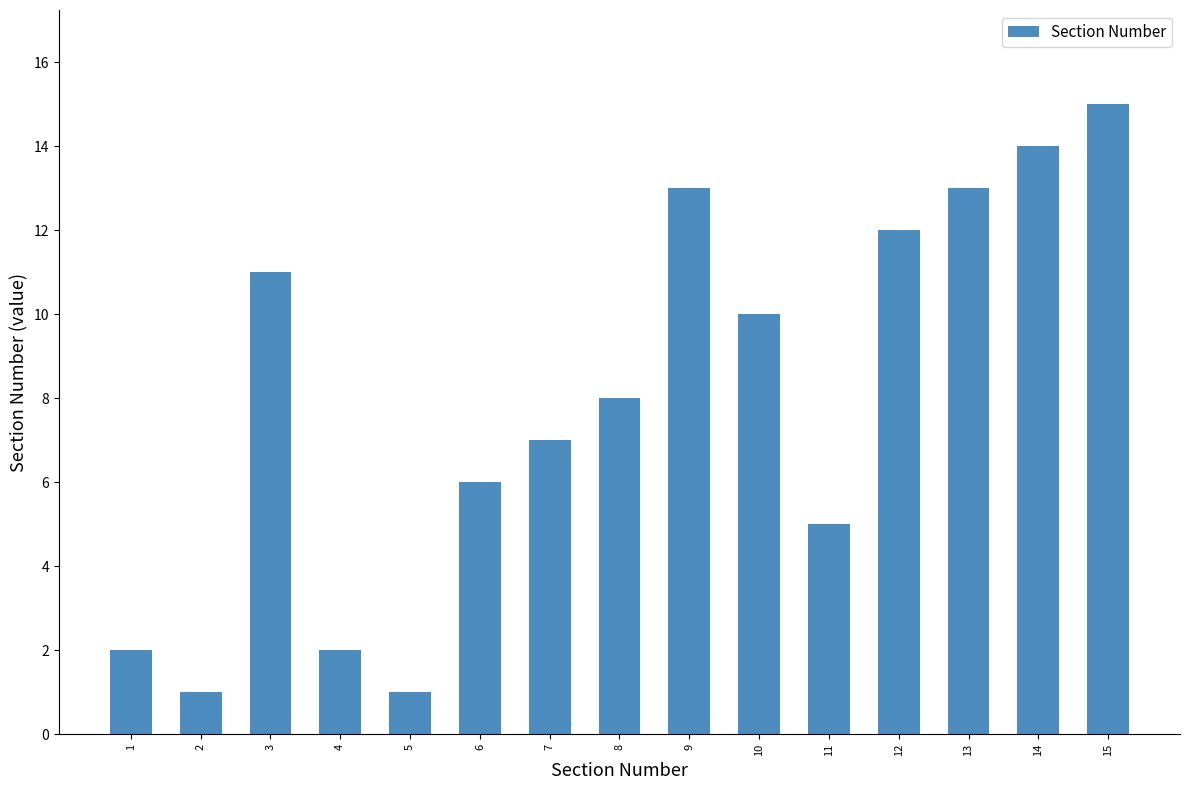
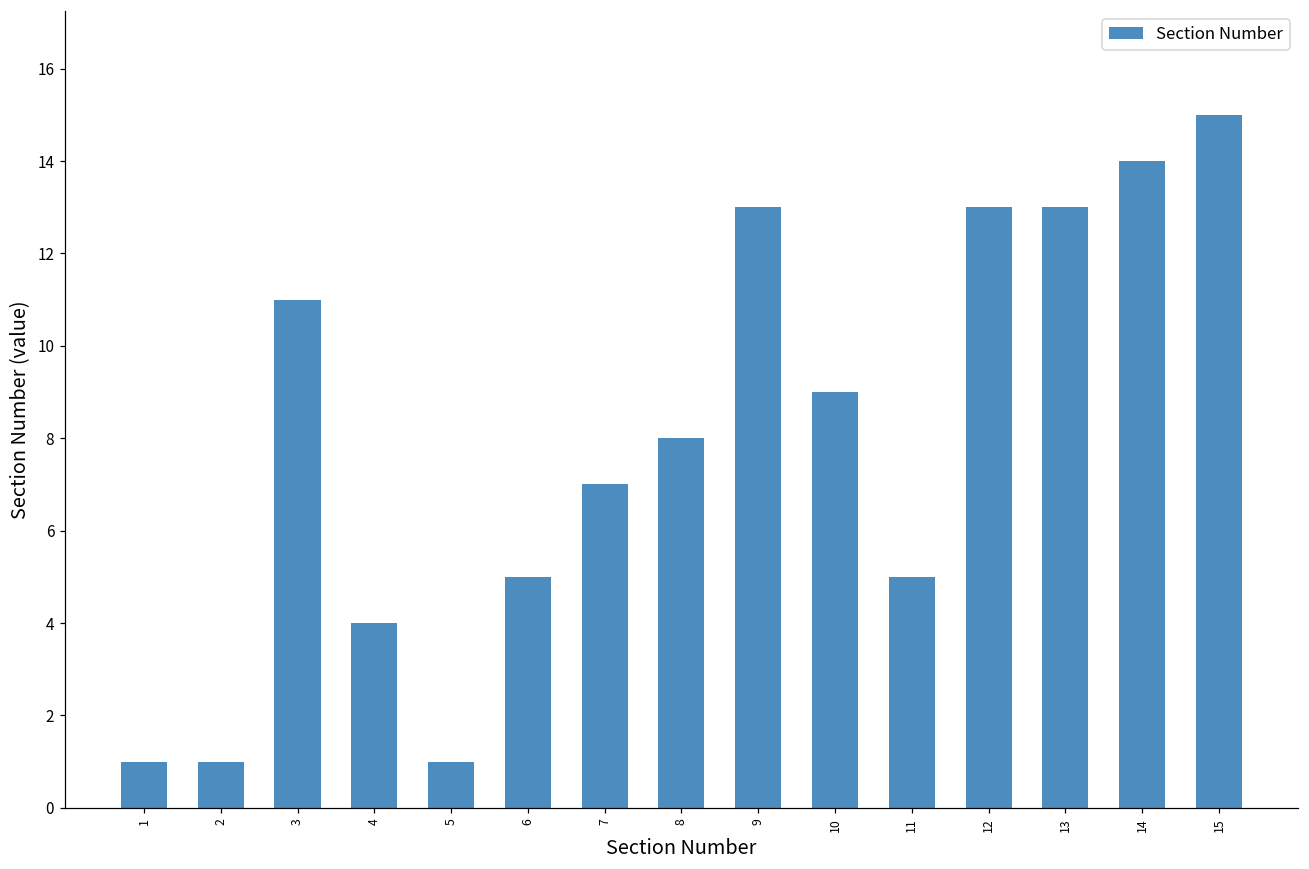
1: 2 -> 1
4: 2 -> 4
6: 6 -> 5
10: 10 -> 9
12: 12 -> 13
